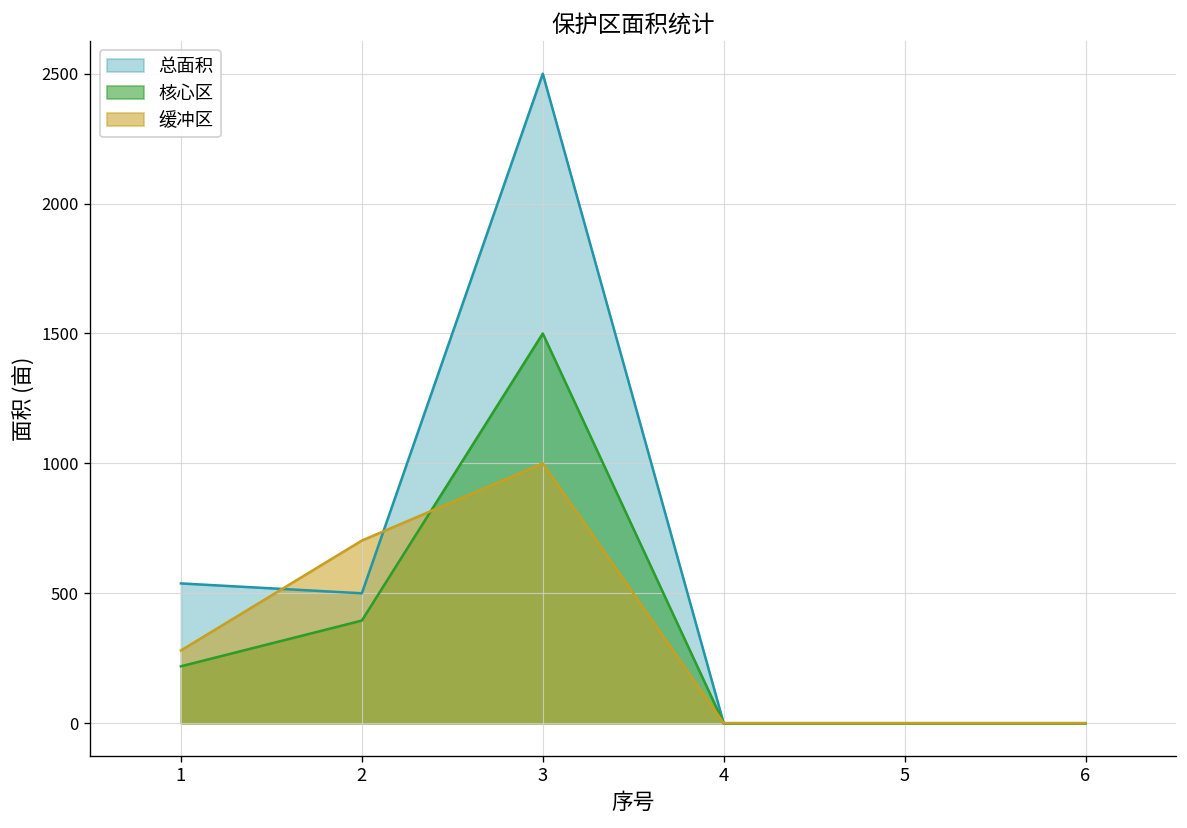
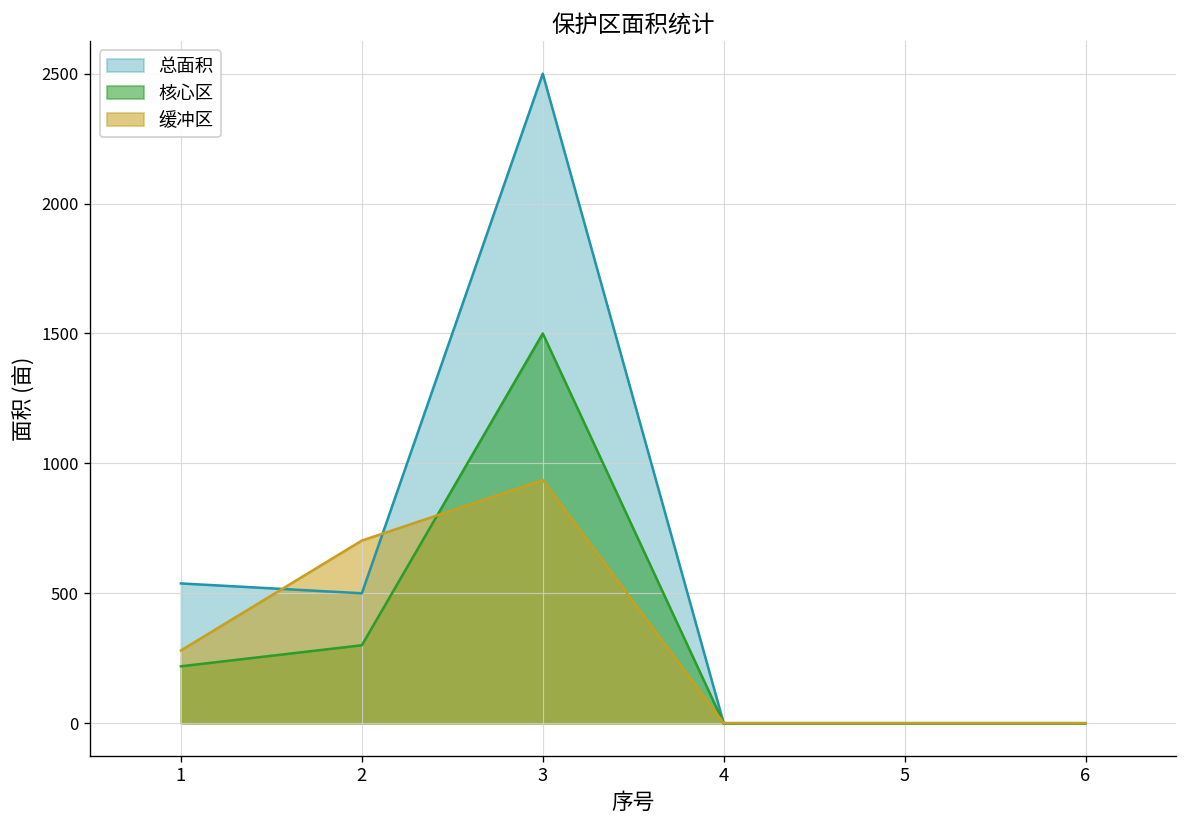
核心区, 2: 400 -> 300
缓冲区, 3: 1000 -> 940
